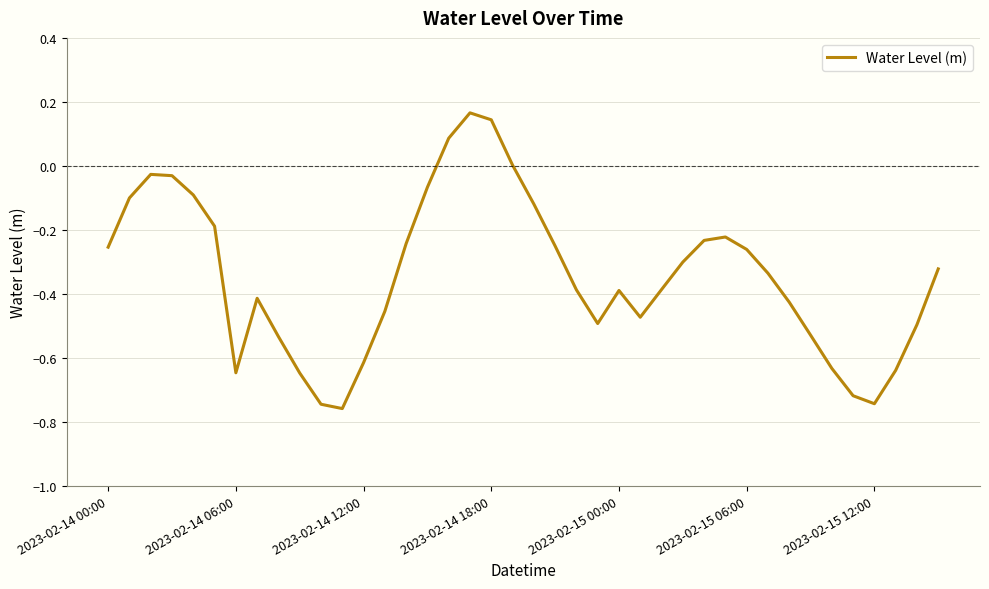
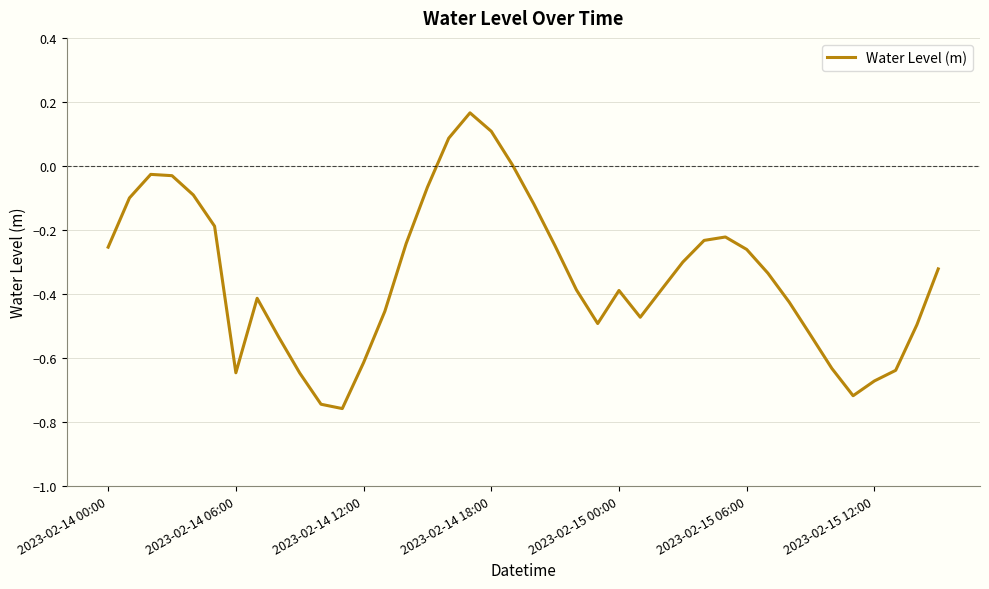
2023-02-14 18:00: 0.14 -> 0.11
2023-02-15 12:00: -0.74 -> -0.67
